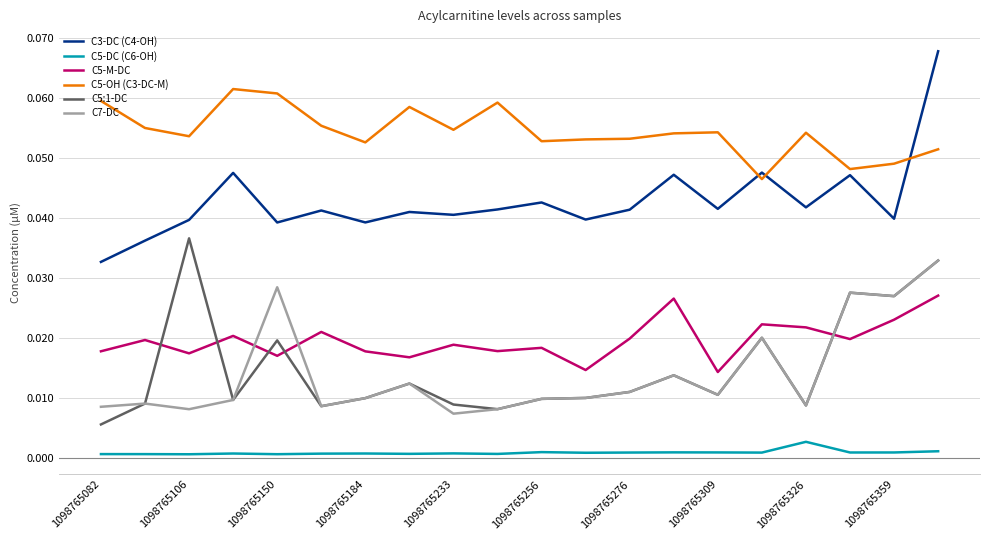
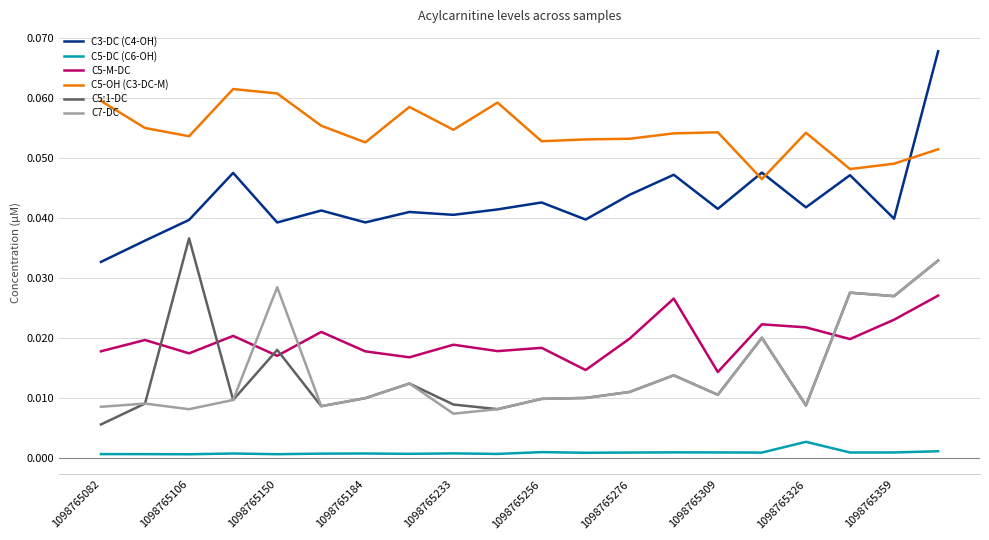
C5:1-DC, 1098765150: 0.020 -> 0.018
C3-DC (C4-OH), 1098765276: 0.041 -> 0.044
